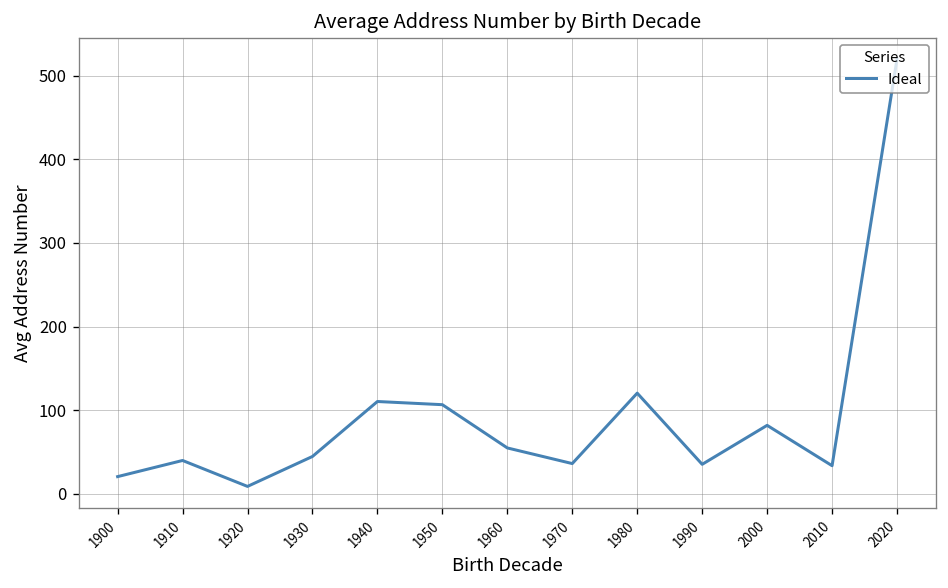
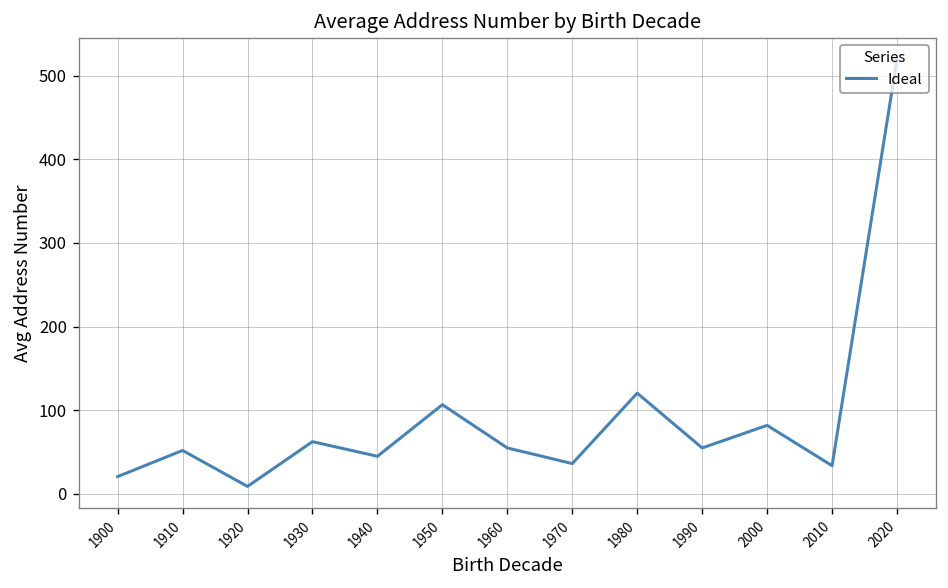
1910: 40 -> 50
1930: 40 -> 60
1940: 110 -> 50
1990: 40 -> 60
